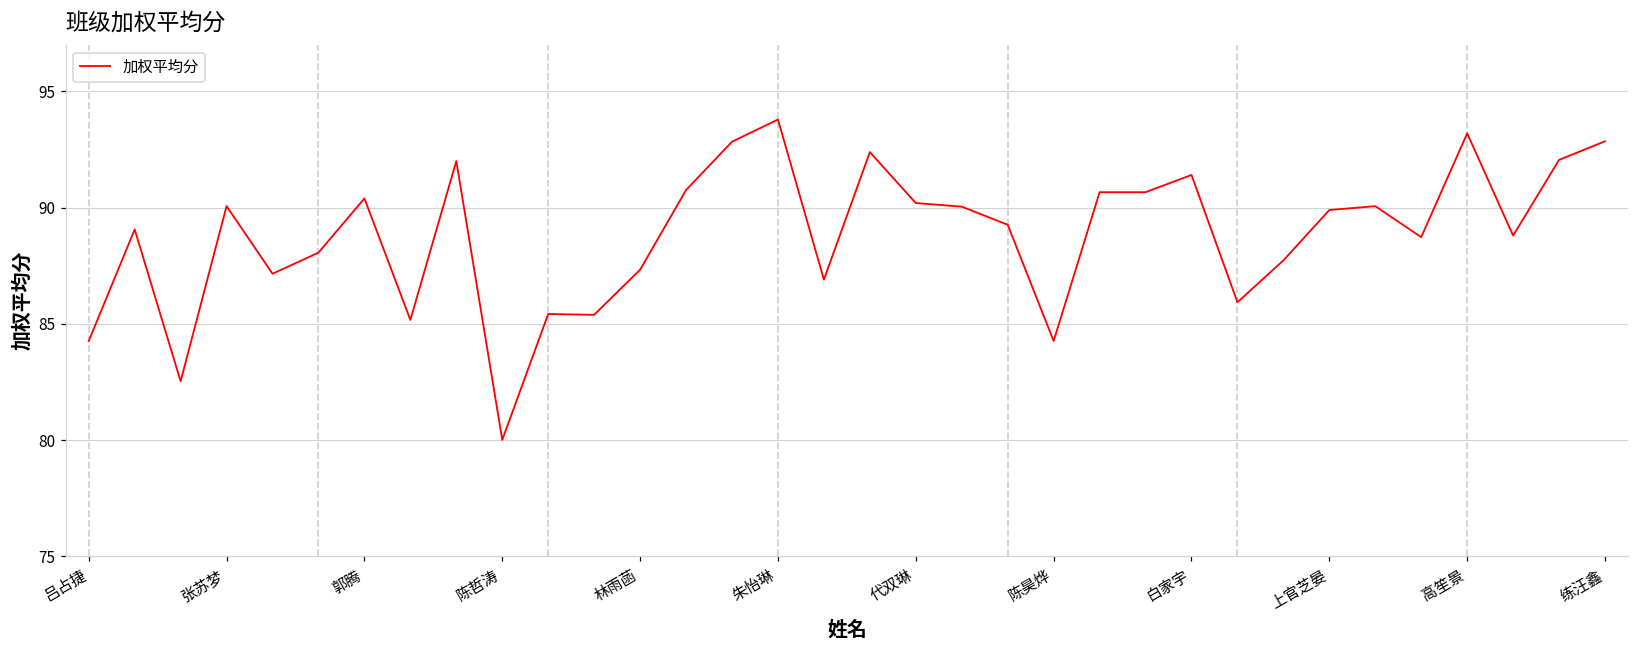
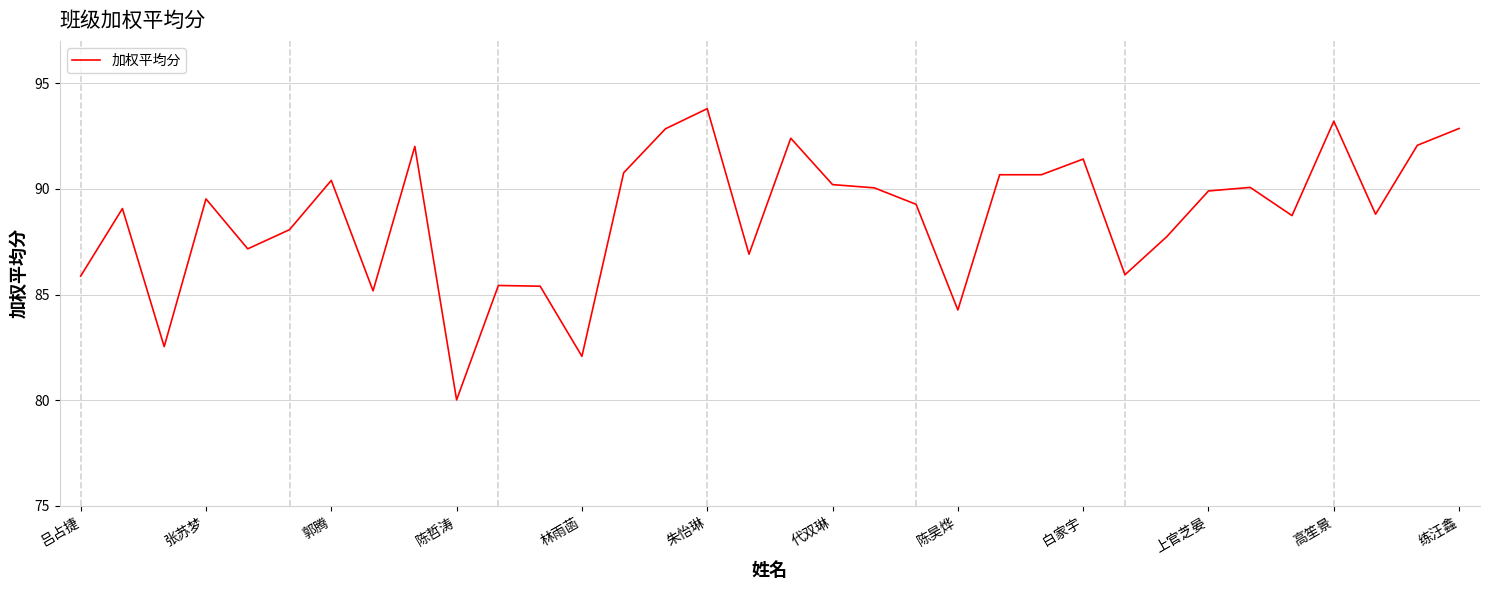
吕占捷: 84.3 -> 85.9
张苏梦: 90.1 -> 89.5
林雨菡: 87.3 -> 82.1
